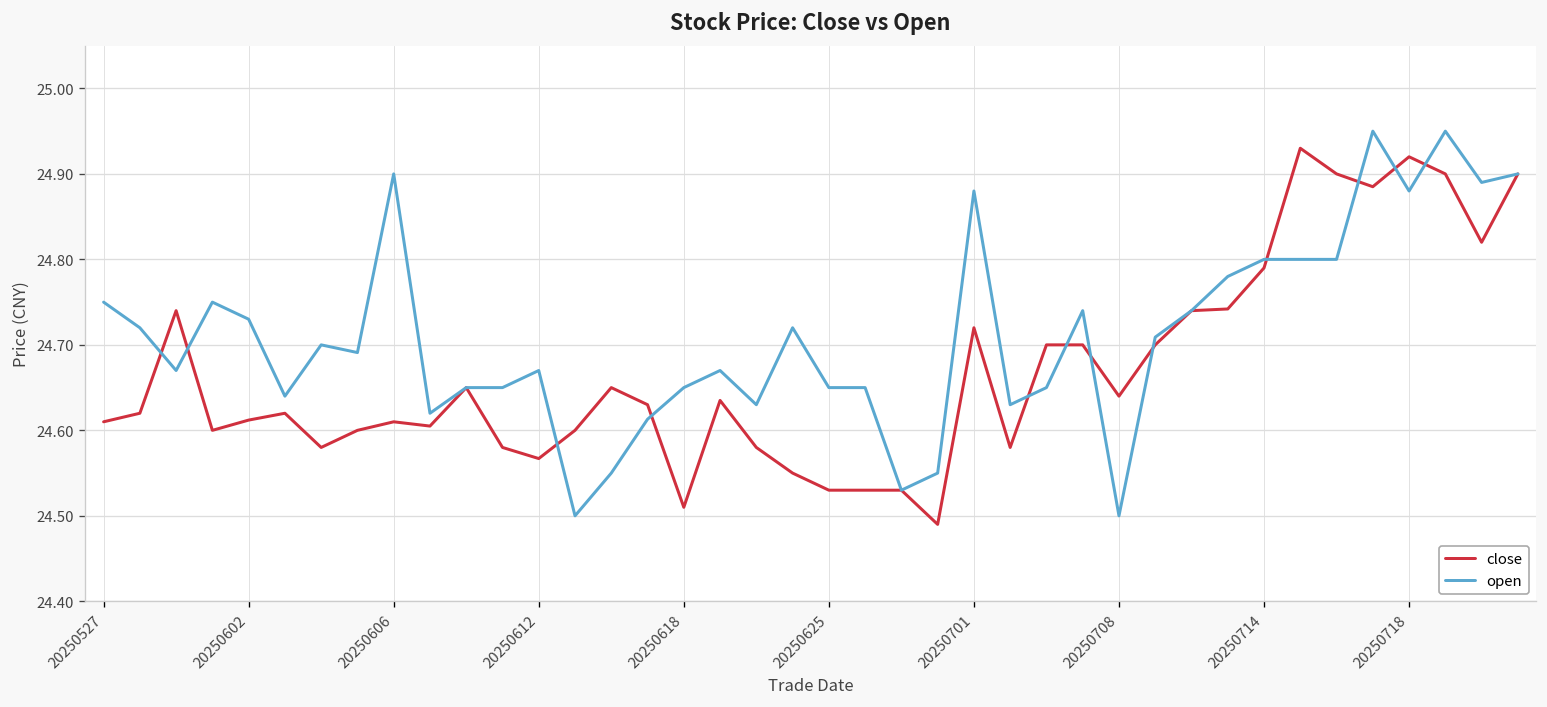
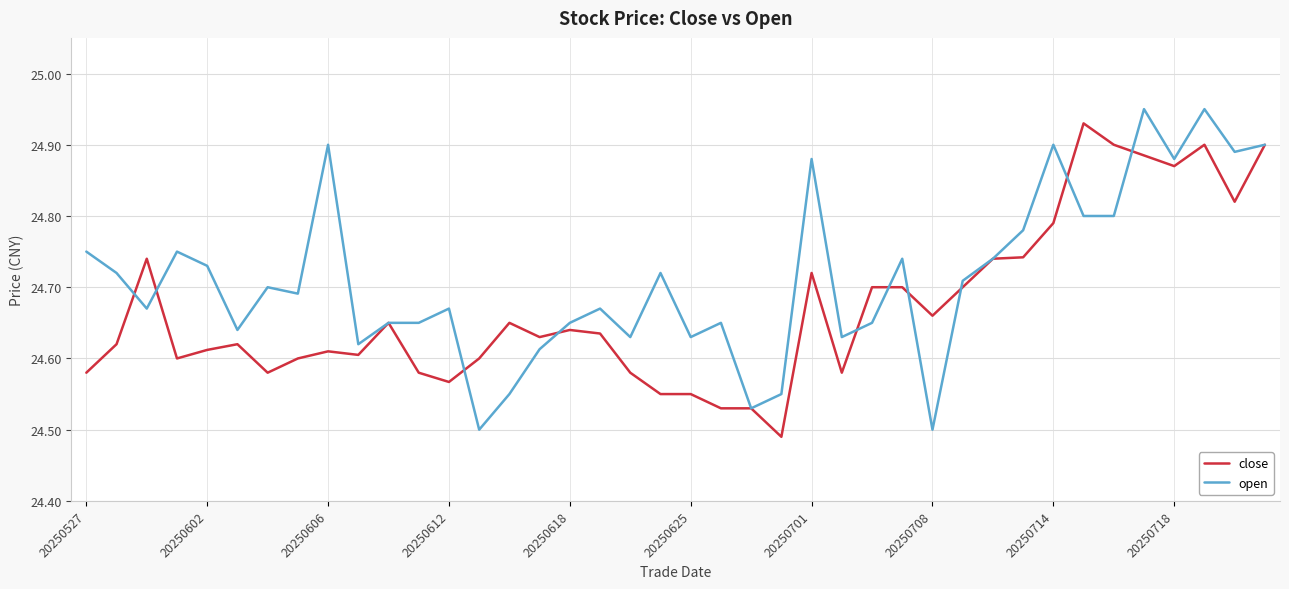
close, 20250527: 24.61 -> 24.58
close, 20250618: 24.51 -> 24.64
close, 20250625: 24.53 -> 24.55
open, 20250625: 24.65 -> 24.63
close, 20250708: 24.64 -> 24.66
open, 20250714: 24.8 -> 24.9
close, 20250718: 24.92 -> 24.87
